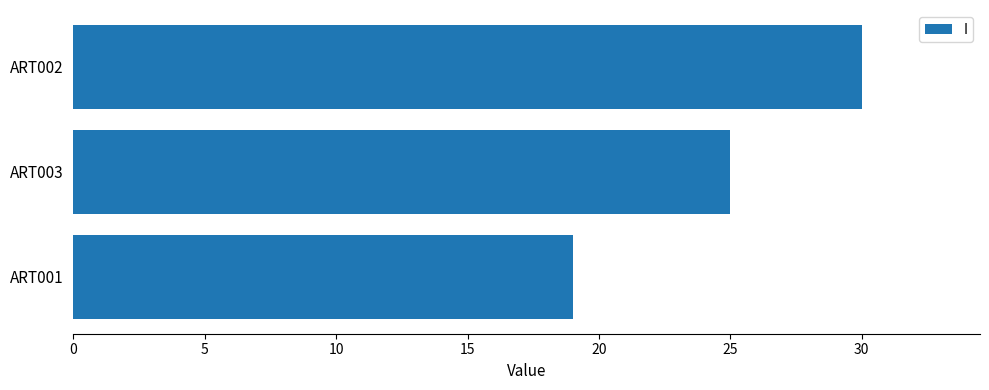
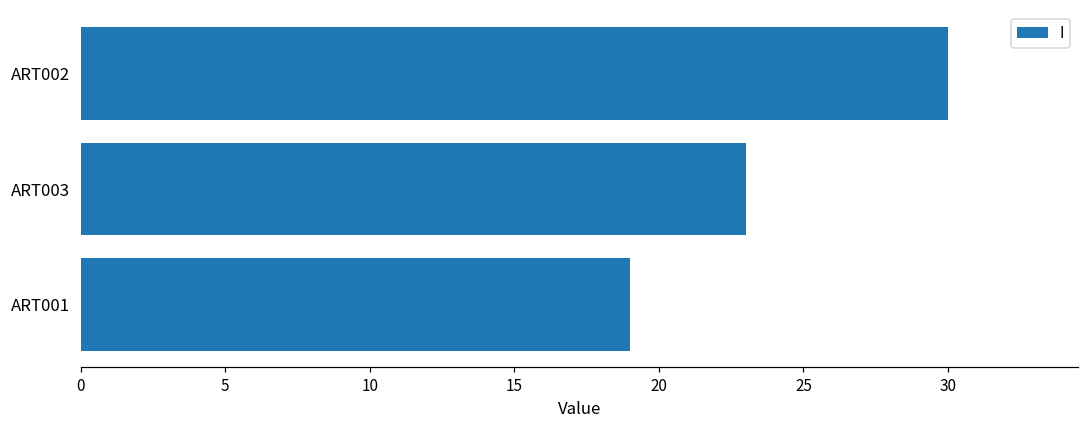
ART003: 25 -> 23
